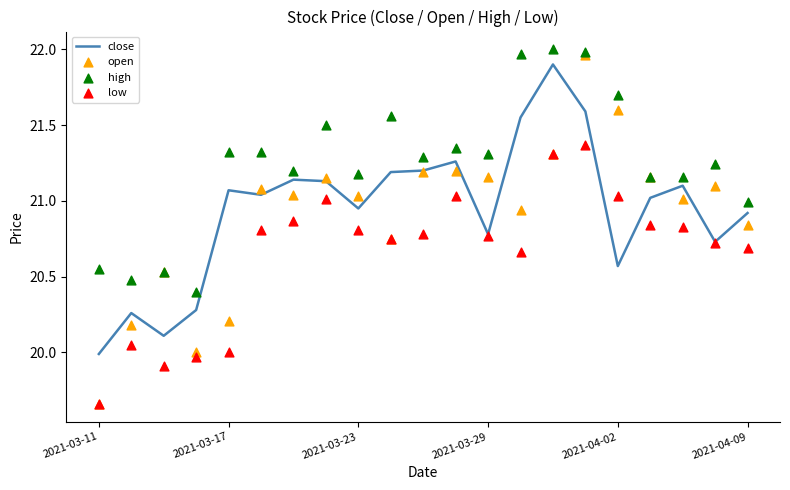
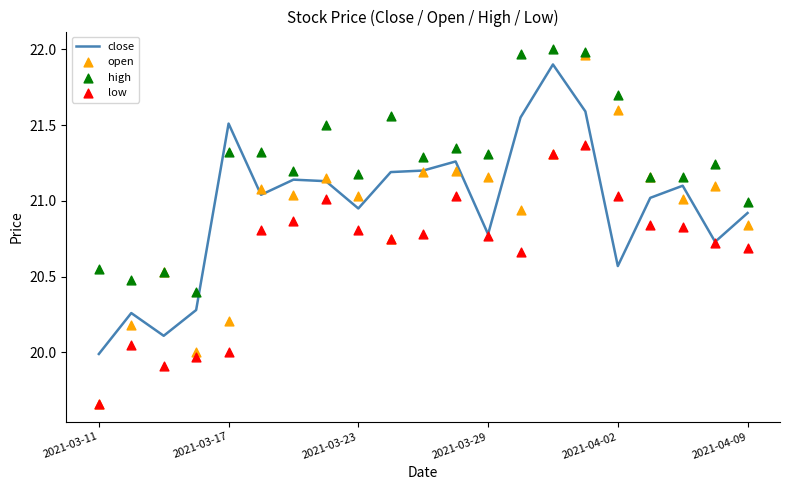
close, 2021-03-17: 21.07 -> 21.51
